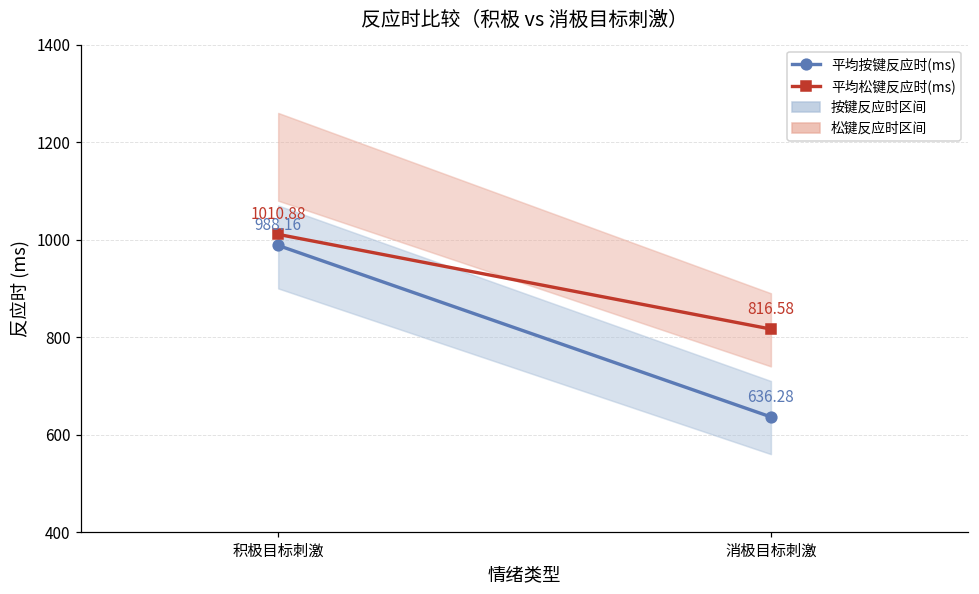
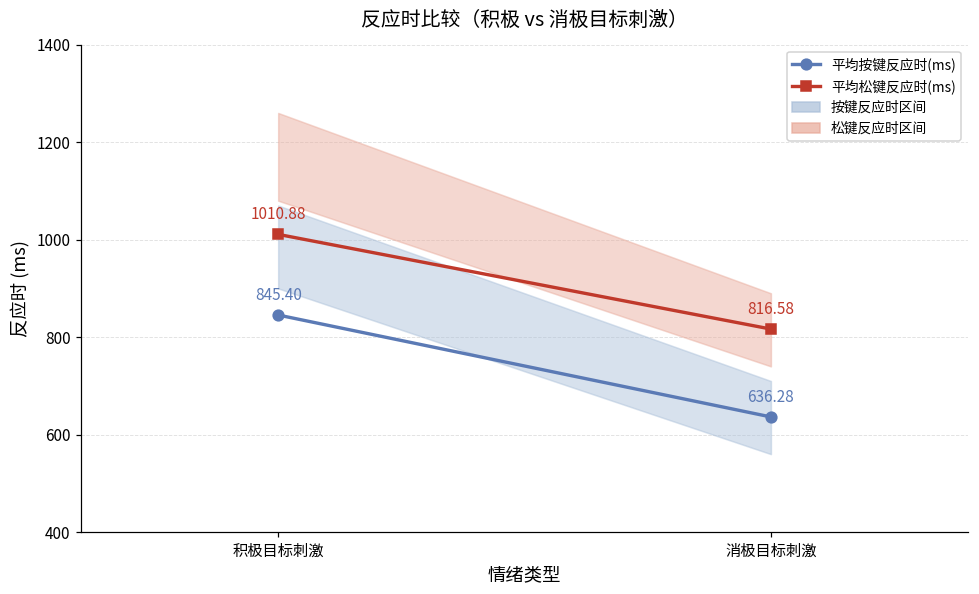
平均按键反应时(ms), 积极目标刺激: 988.16 -> 845.40
